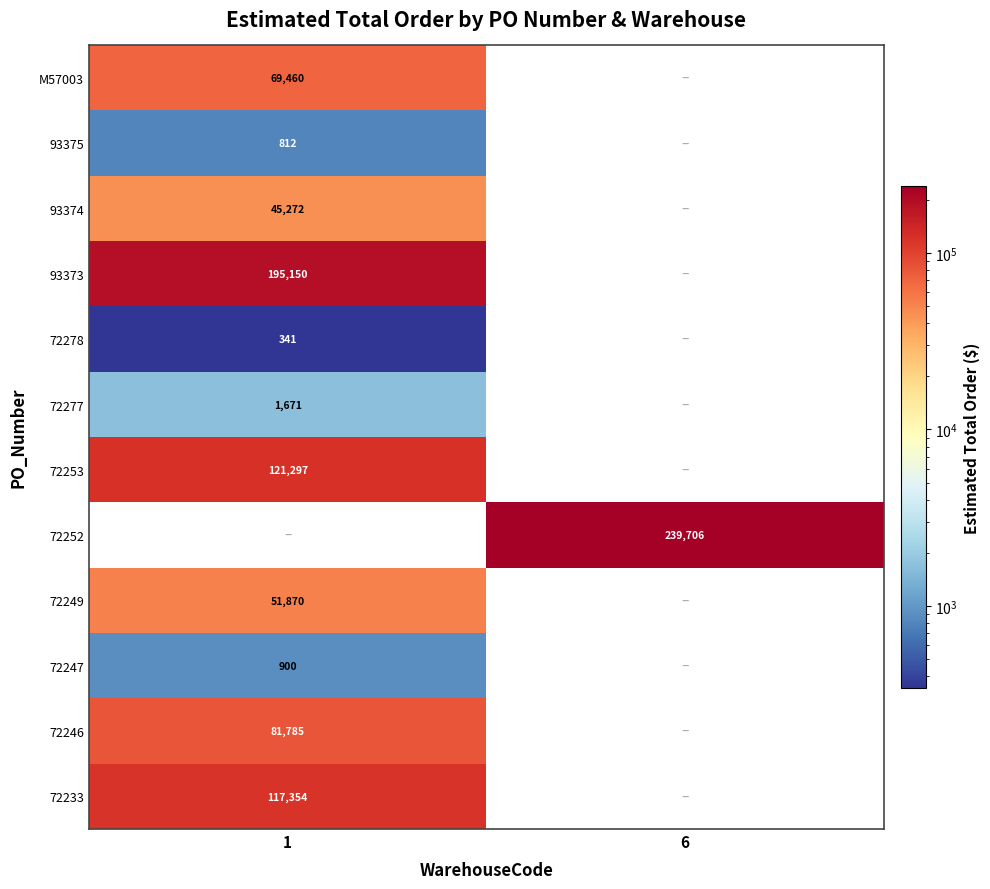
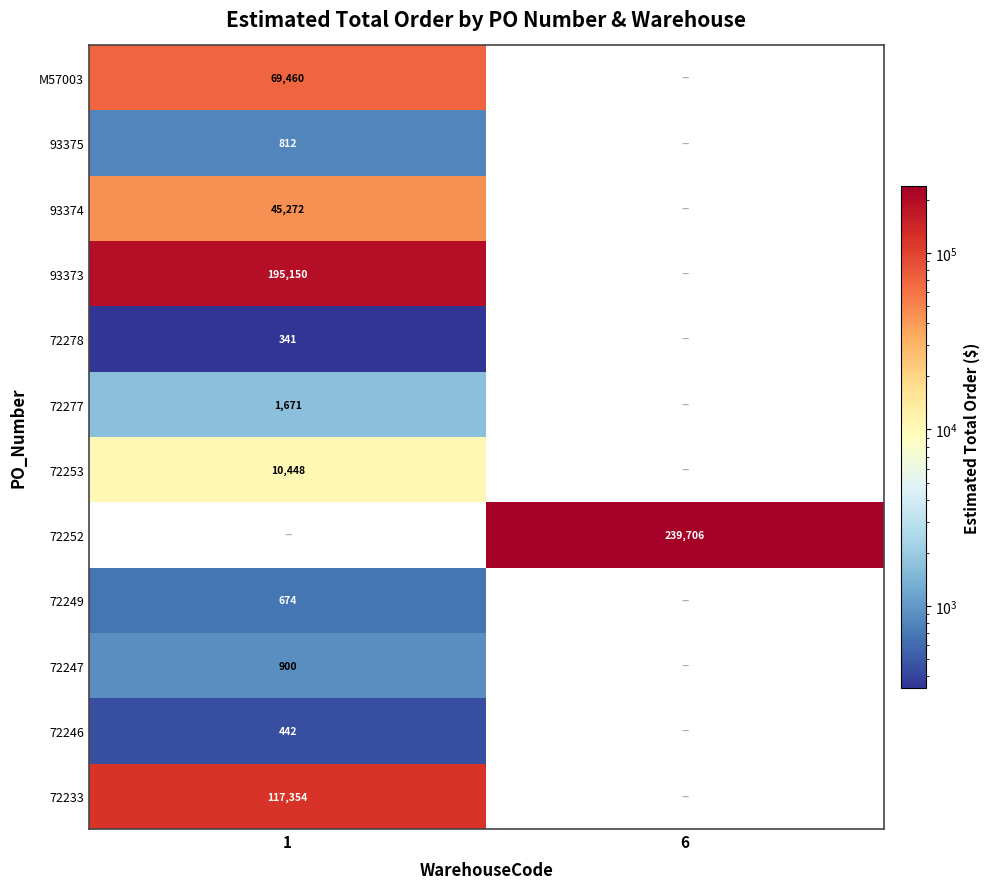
72253, 1: 121,297 -> 10,448
72249, 1: 51,870 -> 674
72246, 1: 81,785 -> 442
